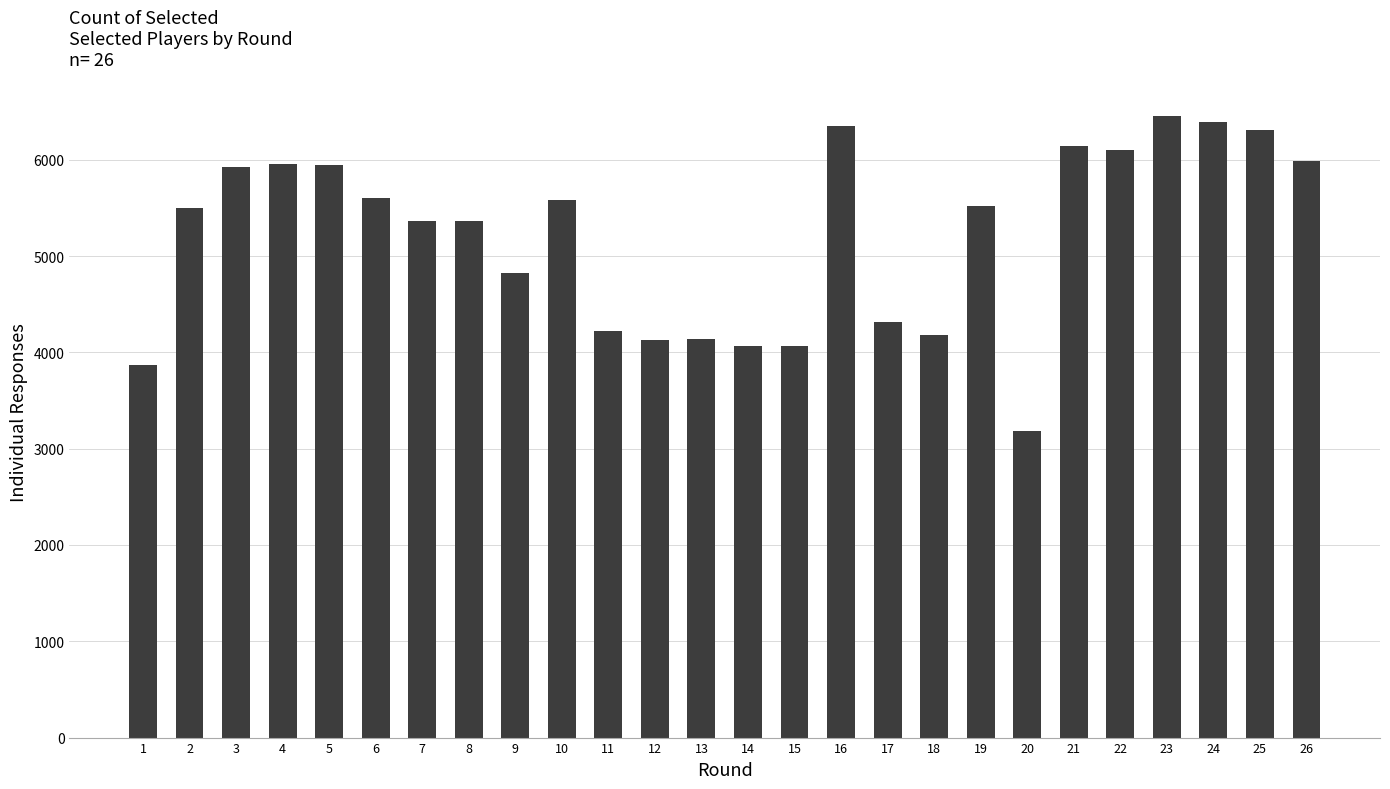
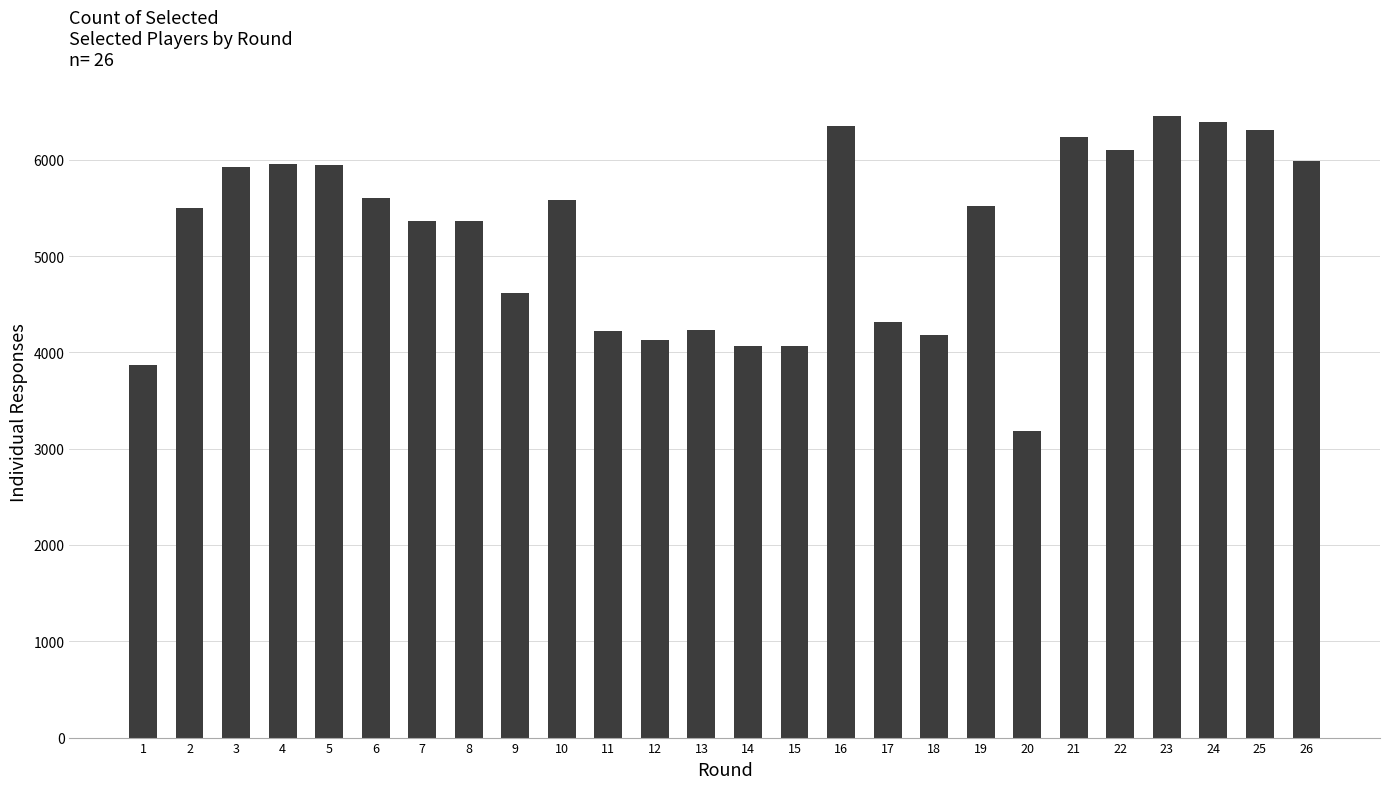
9: 4800 -> 4600
13: 4100 -> 4200
21: 6100 -> 6200
